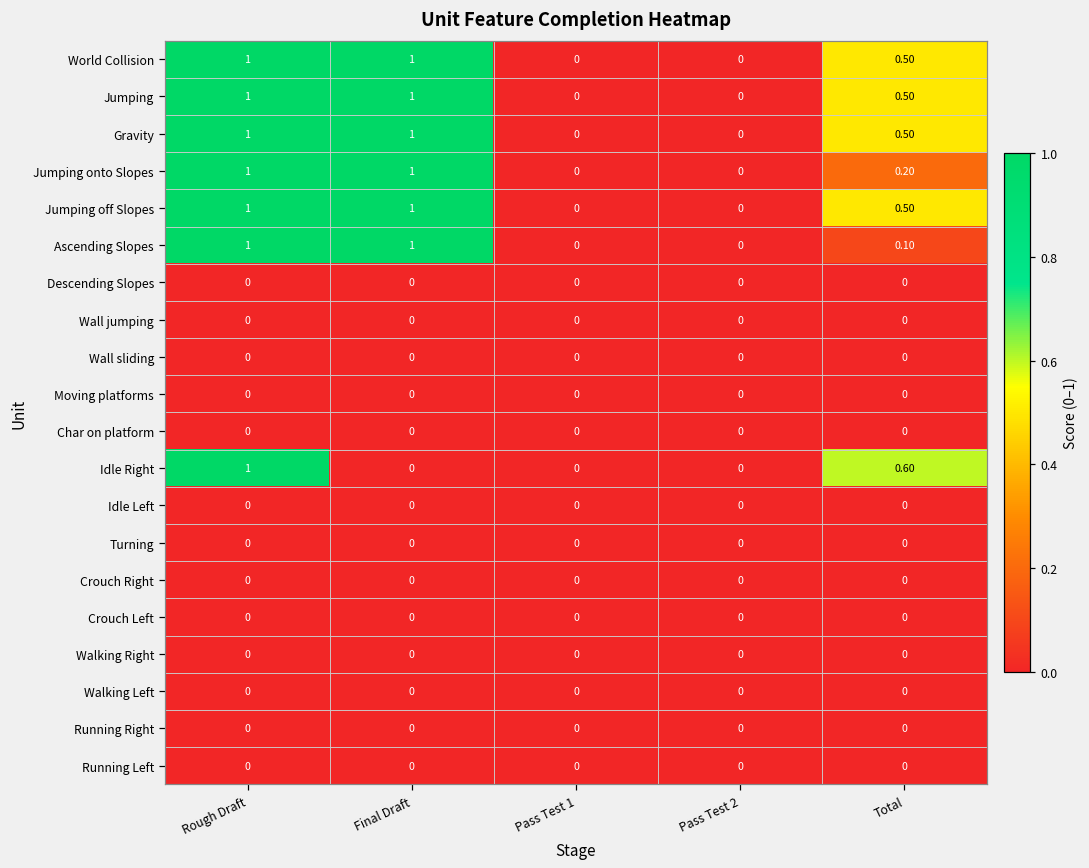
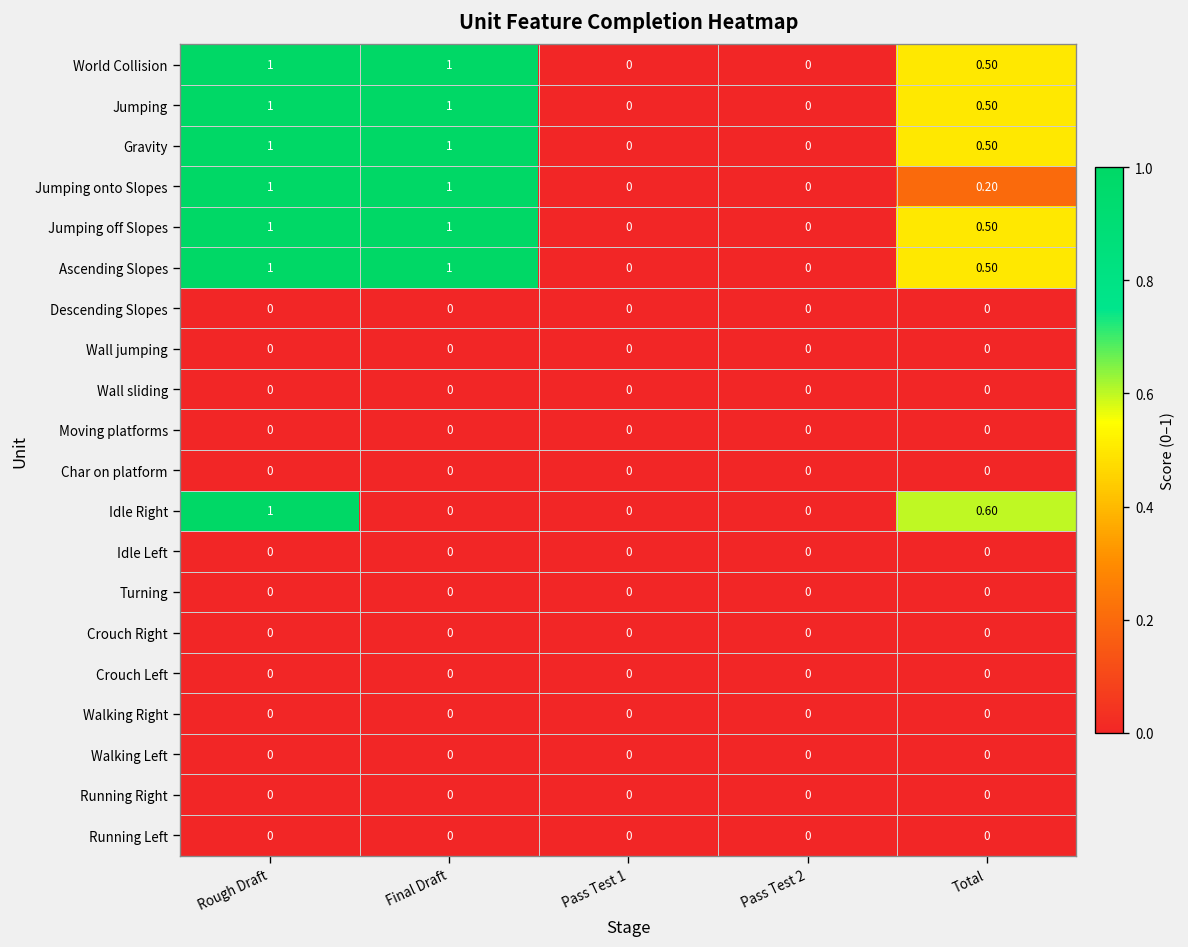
Ascending Slopes, Total: 0.10 -> 0.50
